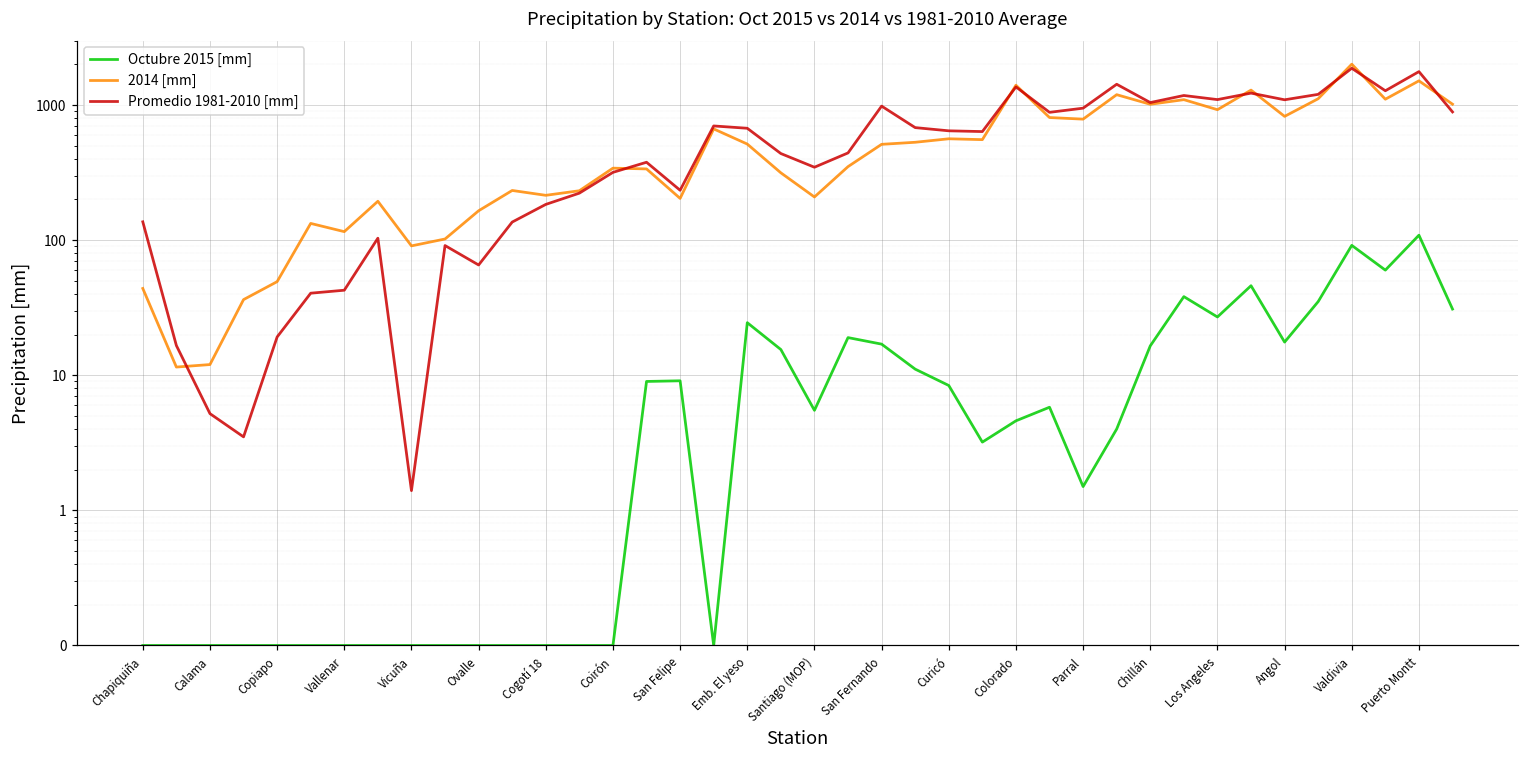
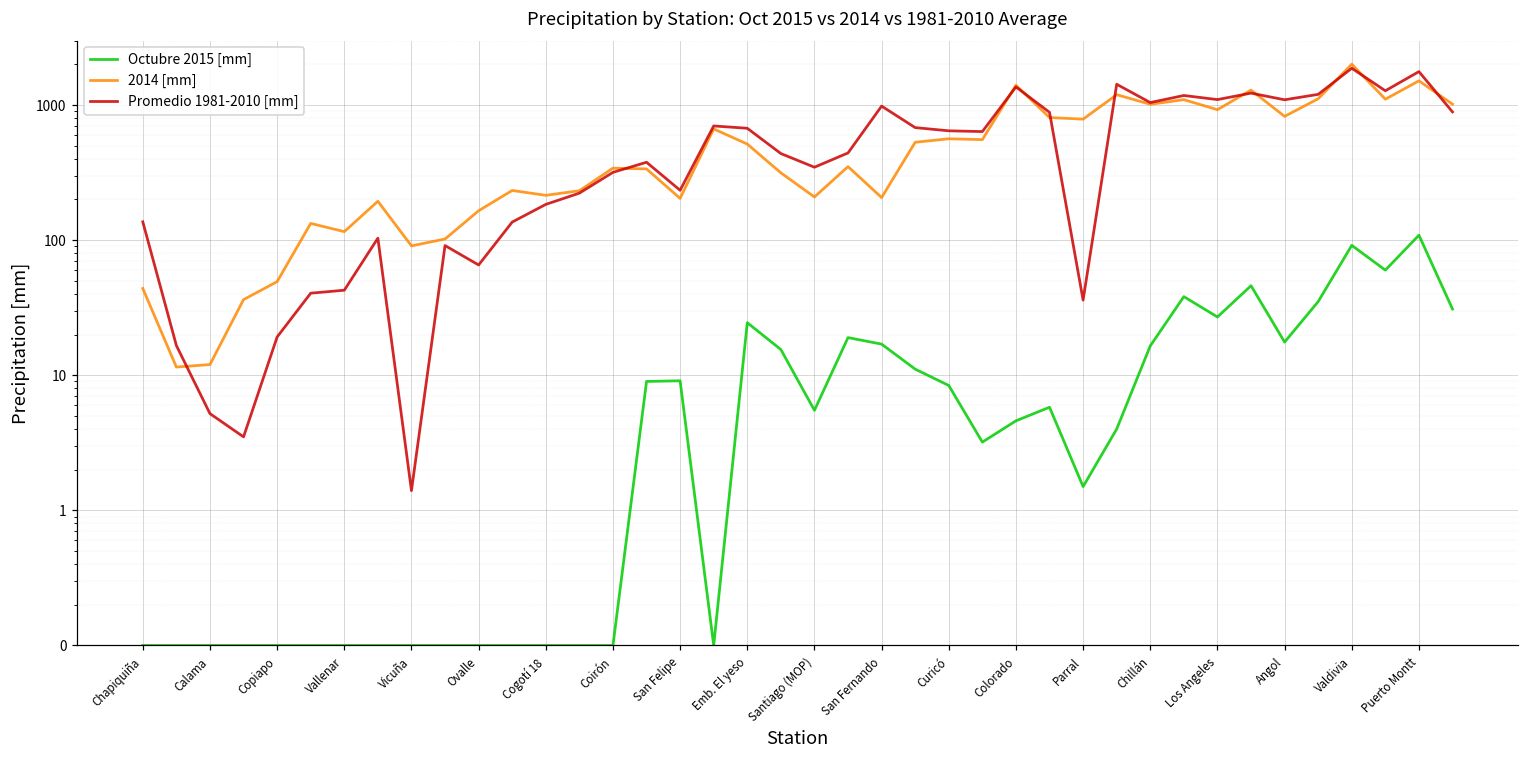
2014 [mm], San Fernando: 510 -> 210
Promedio 1981-2010 [mm], Parral: 900 -> 36
